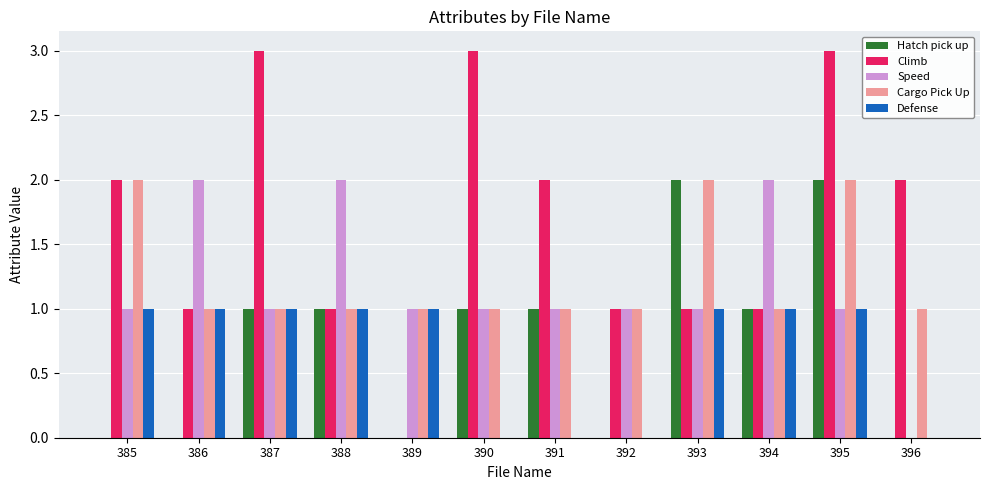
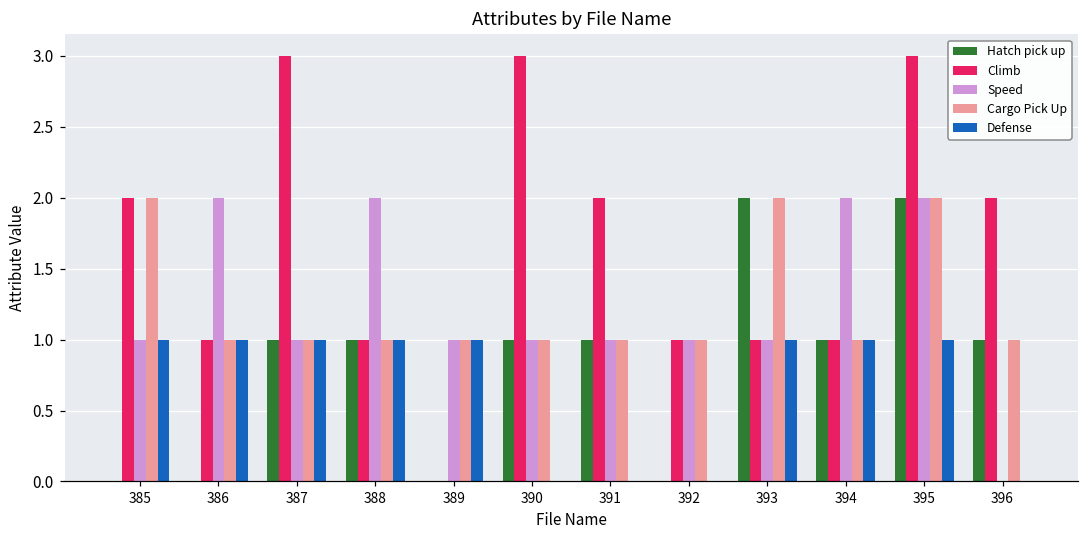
Speed, 395: 1 -> 2
Hatch pick up, 396: 0 -> 1
